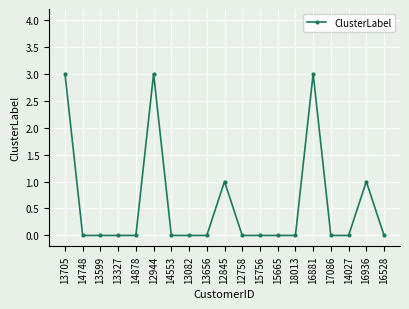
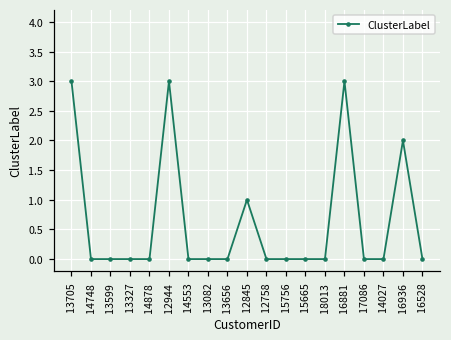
16936: 1 -> 2
